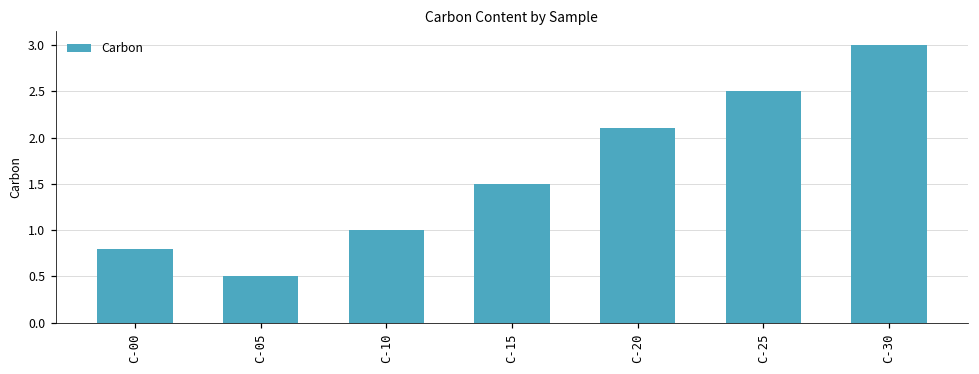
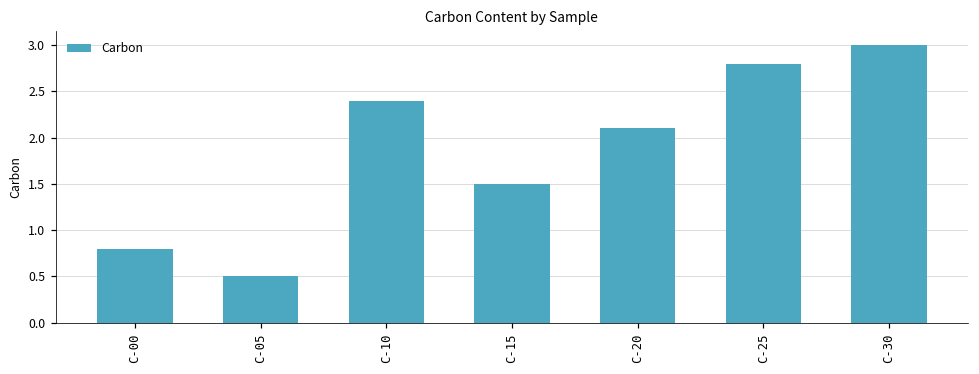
C-10: 1.0 -> 2.4
C-25: 2.5 -> 2.8
